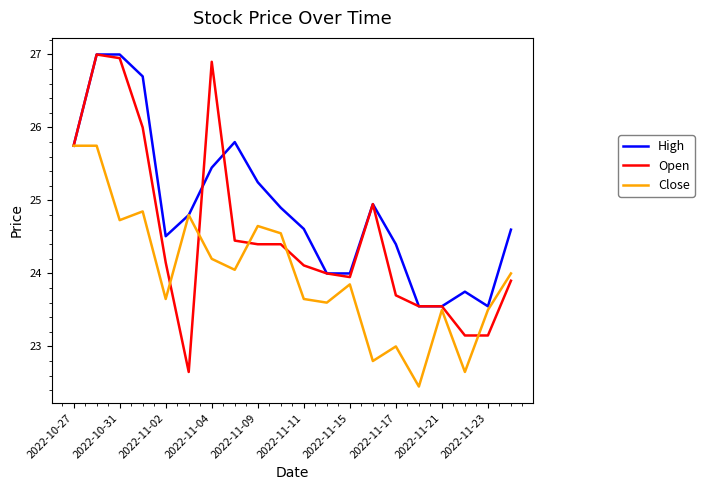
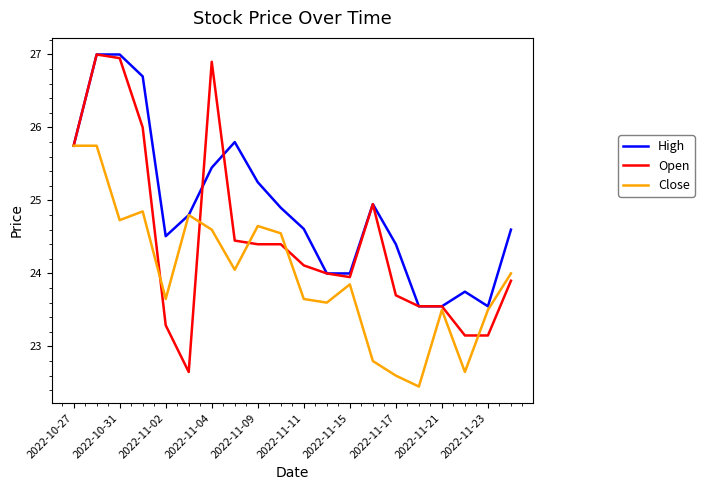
Open, 2022-11-02: 24.2 -> 23.3
Close, 2022-11-04: 24.2 -> 24.6
Close, 2022-11-17: 23.0 -> 22.6
